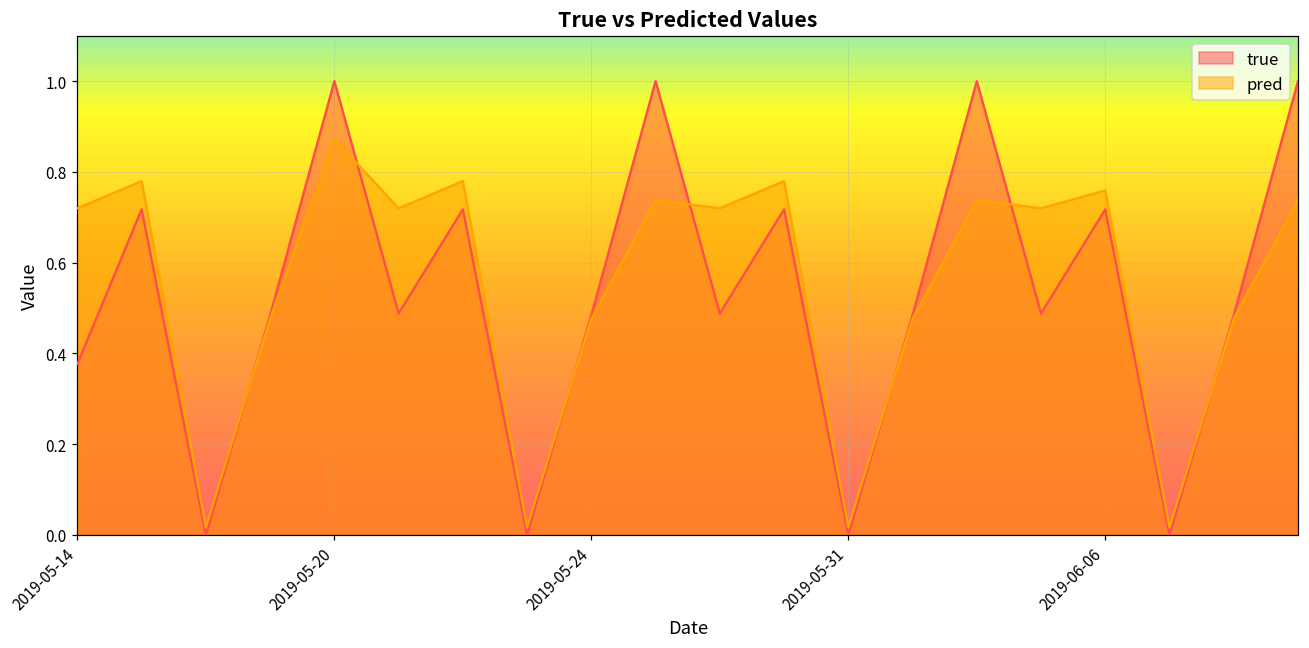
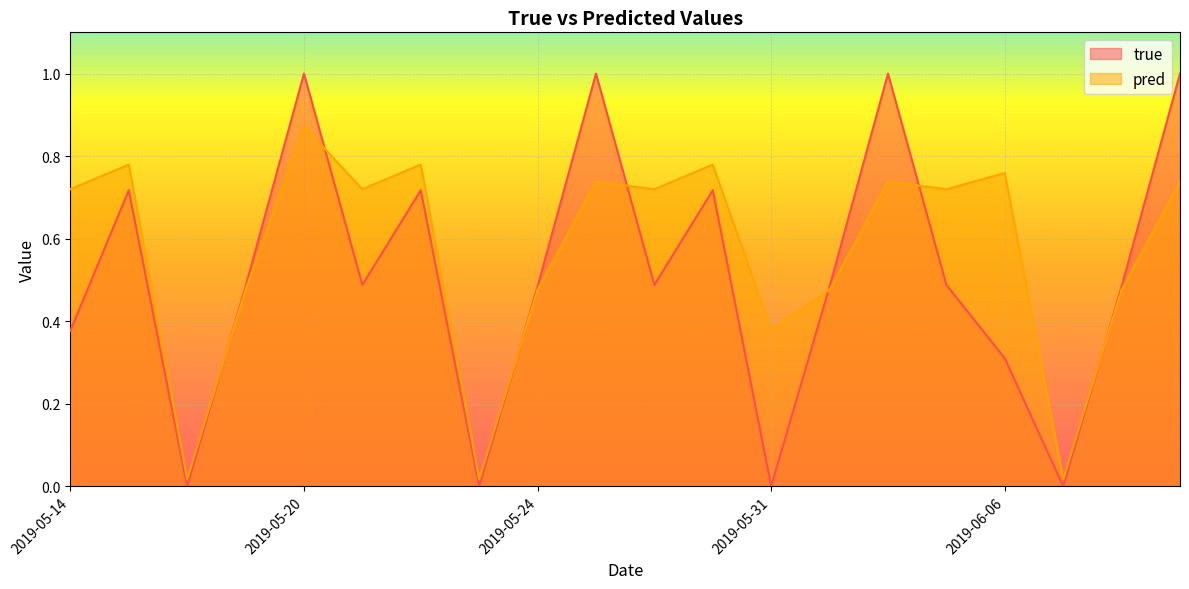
pred, 2019-05-31: 0.02 -> 0.38
true, 2019-06-06: 0.72 -> 0.31
